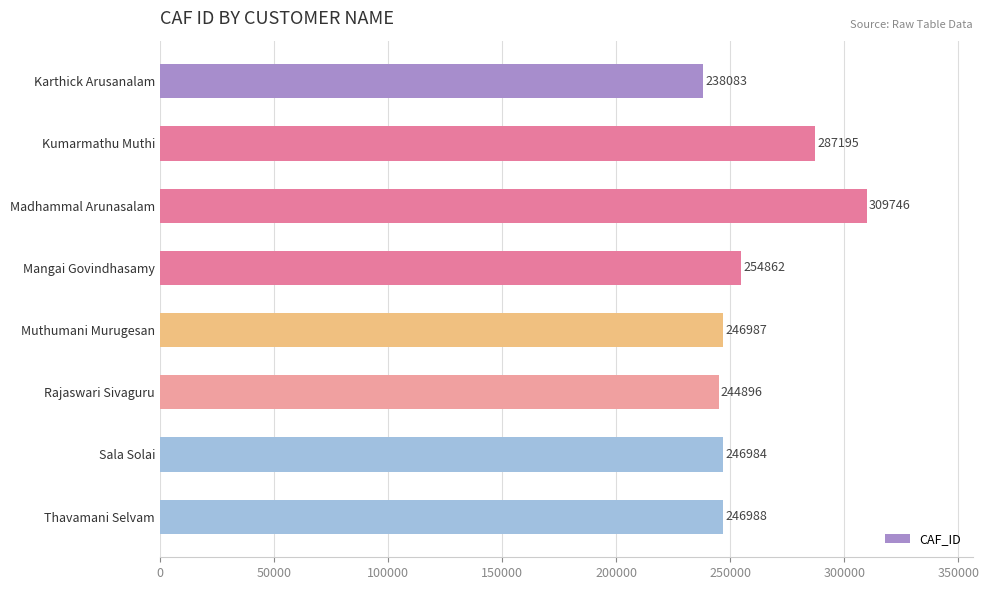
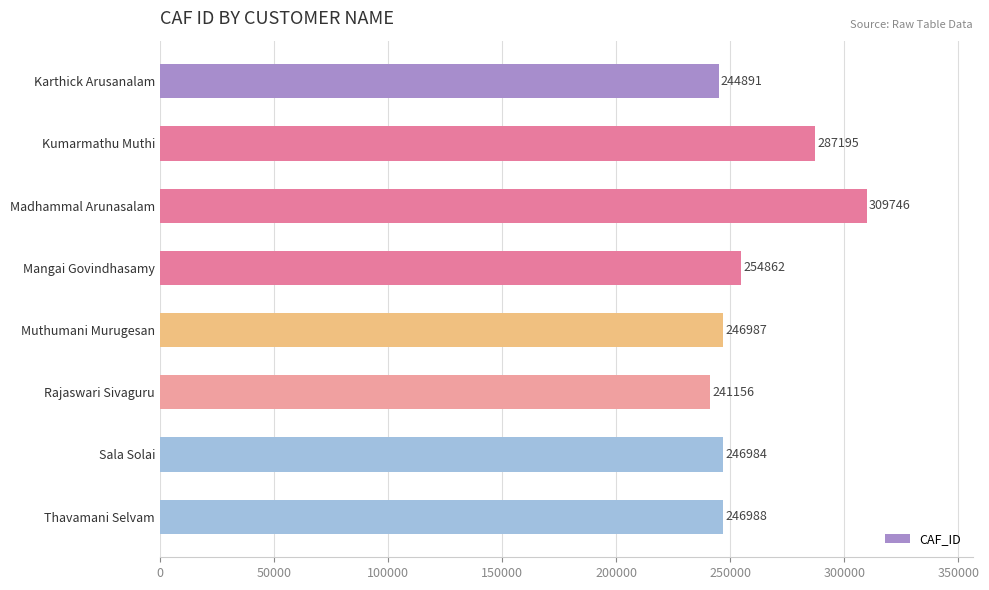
Karthick Arusanalam: 238083 -> 244891
Rajaswari Sivaguru: 244896 -> 241156
